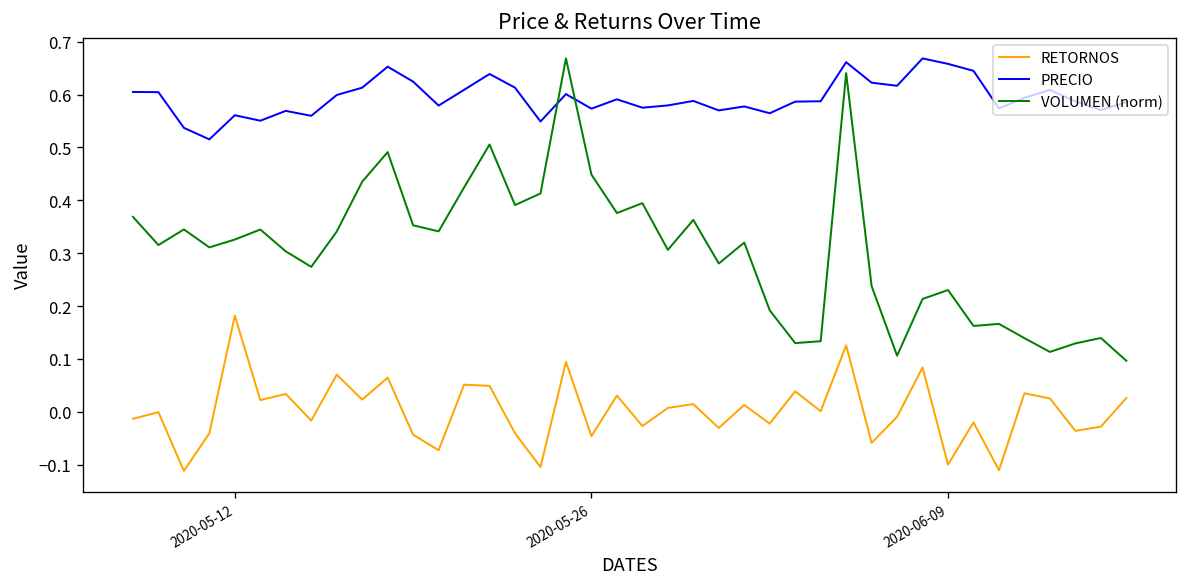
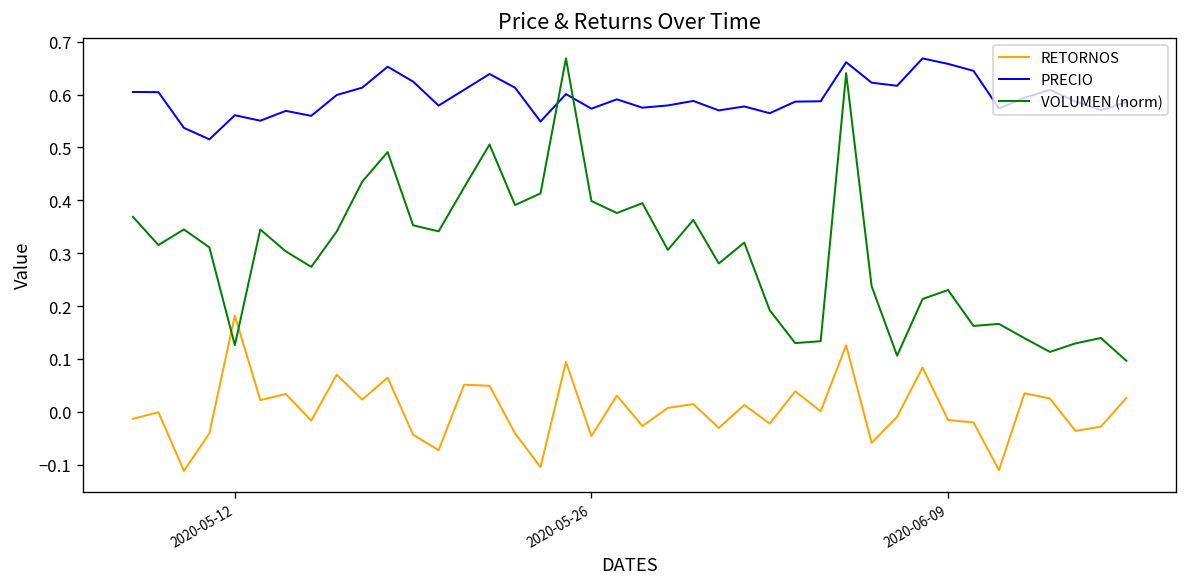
VOLUMEN (norm), 2020-05-12: 0.33 -> 0.13
VOLUMEN (norm), 2020-05-26: 0.45 -> 0.40
RETORNOS, 2020-06-09: -0.10 -> -0.02
